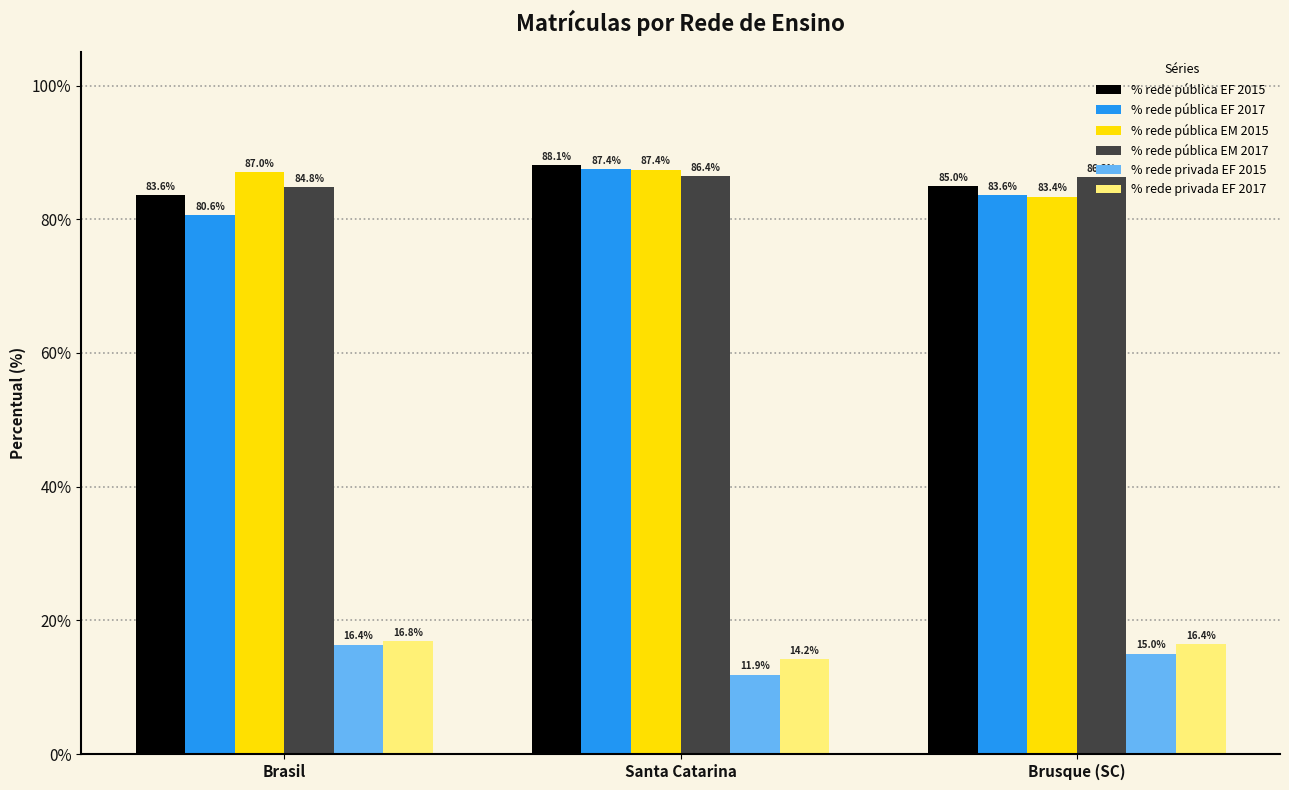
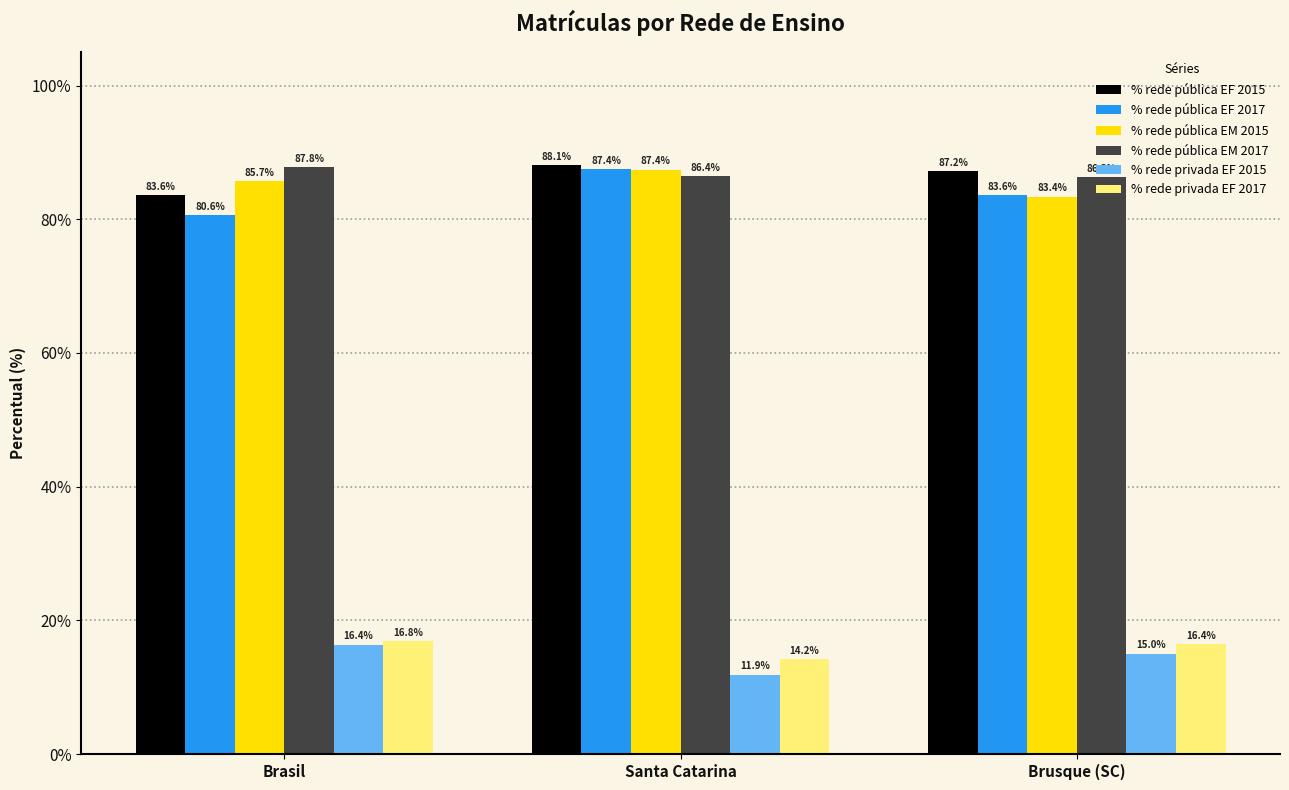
% rede pública EM 2015, Brasil: 87.0% -> 85.7%
% rede pública EM 2017, Brasil: 84.8% -> 87.8%
% rede pública EF 2015, Brusque (SC): 85.0% -> 87.2%
